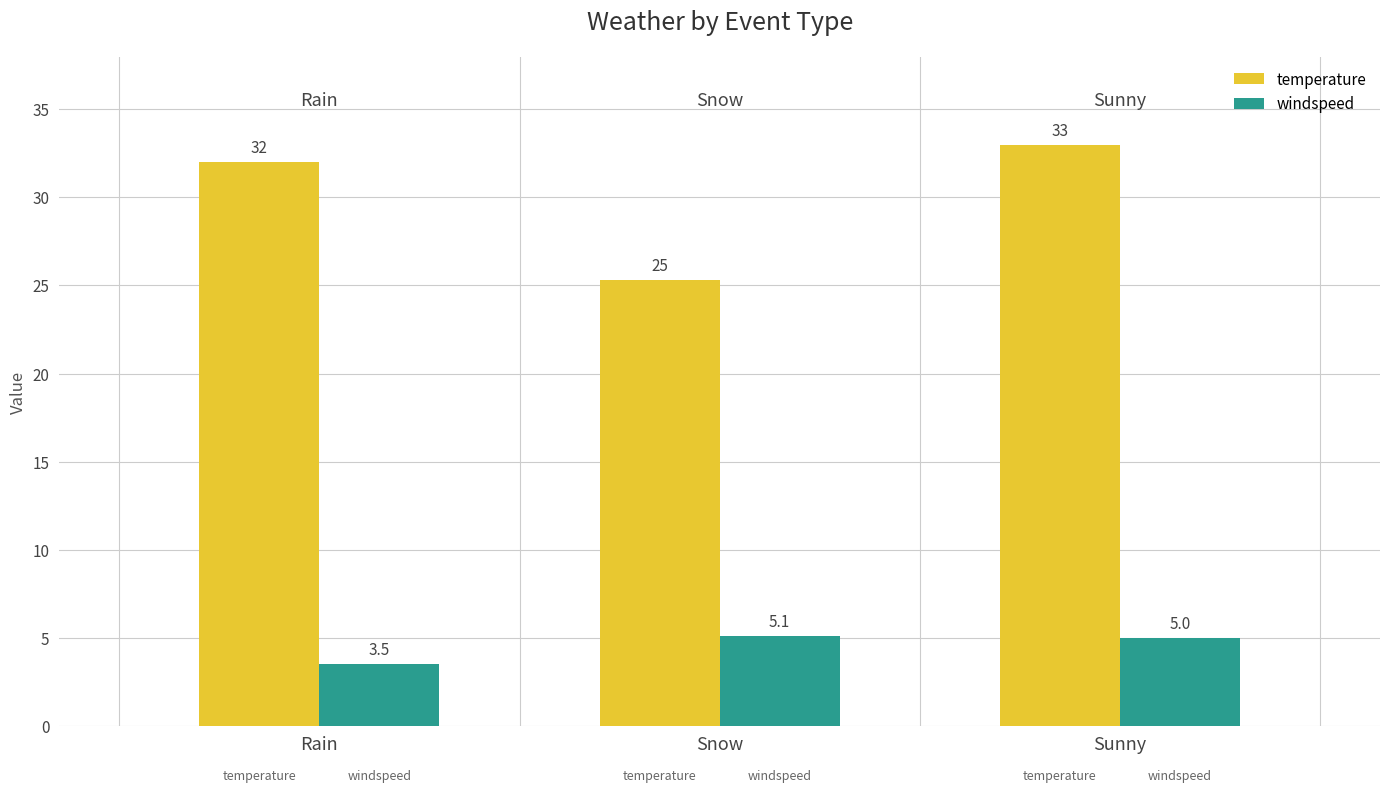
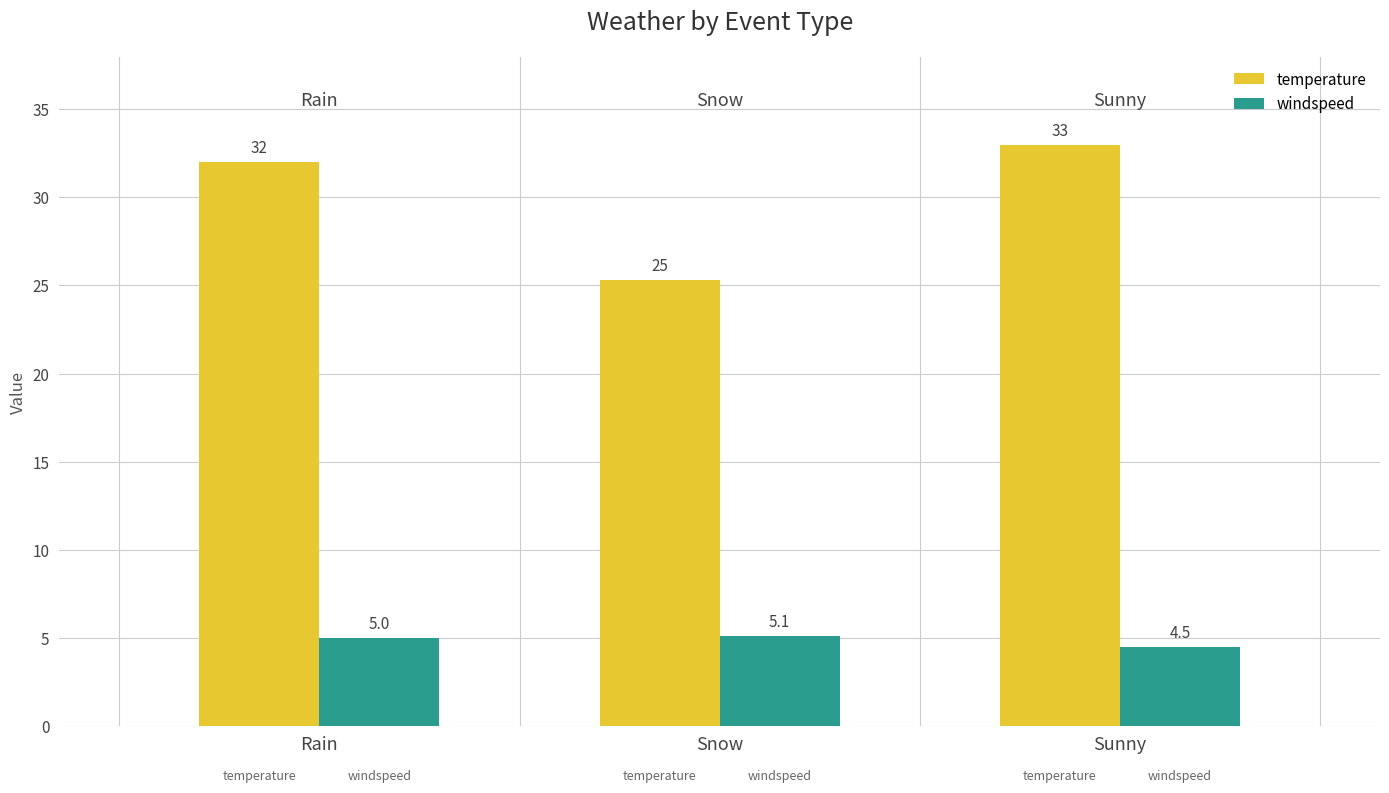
windspeed, Rain: 3.5 -> 5.0
windspeed, Sunny: 5.0 -> 4.5
